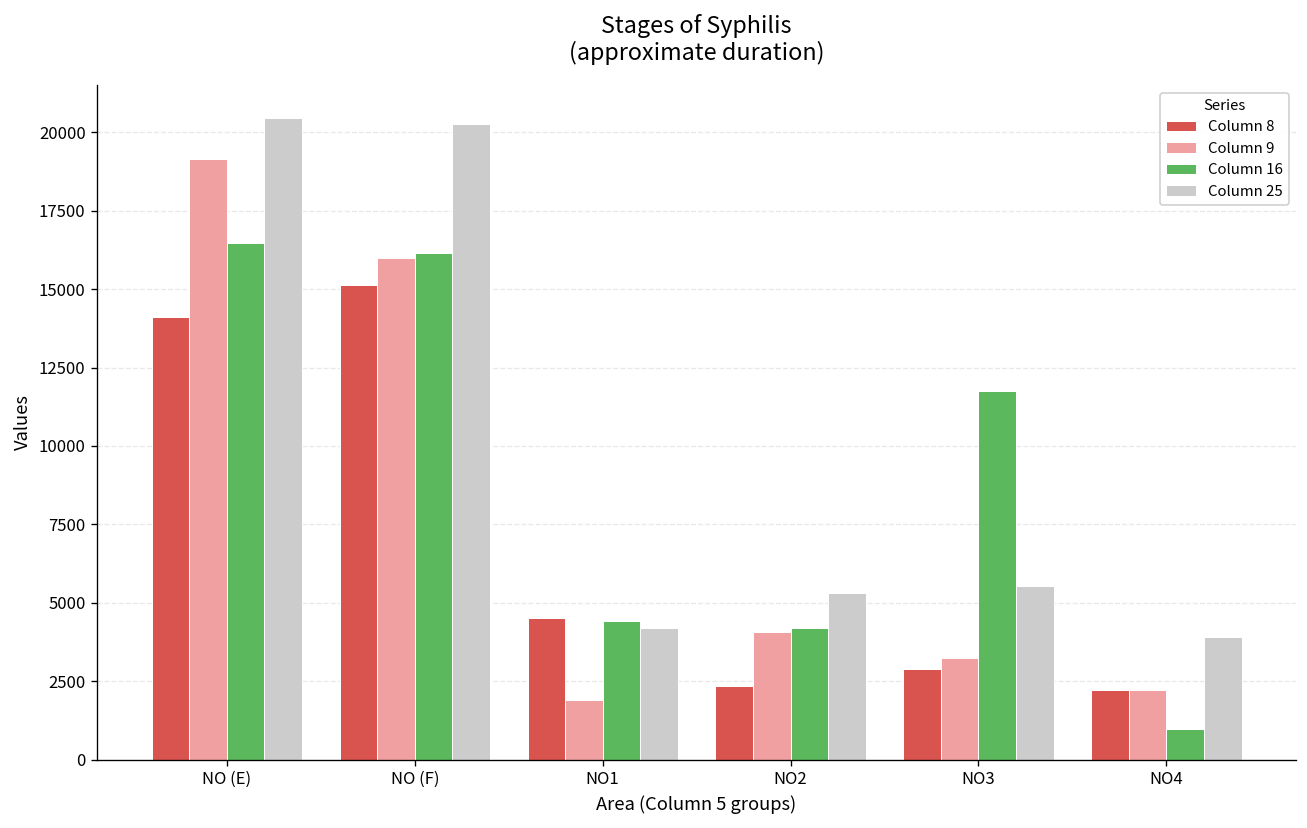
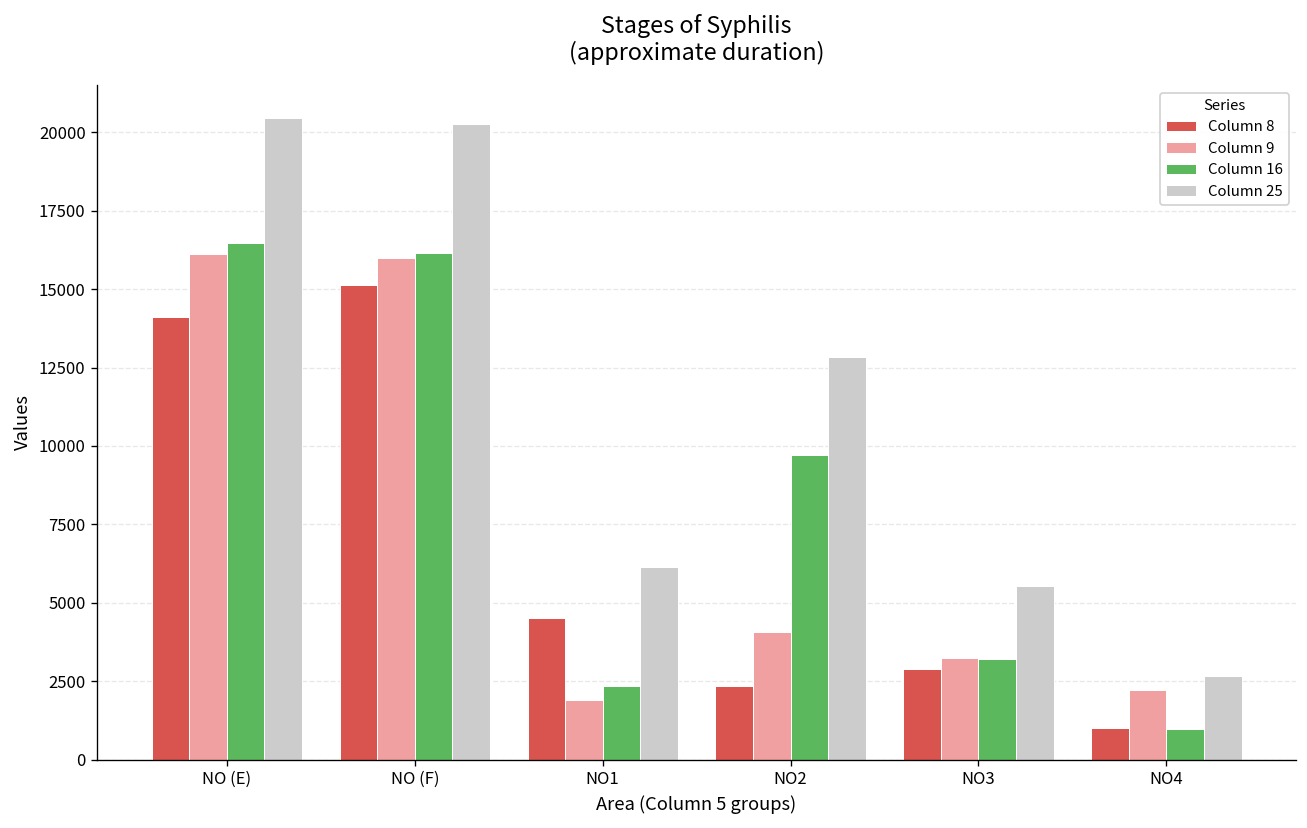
Column 9, NO (E): 19200 -> 16100
Column 16, NO1: 4400 -> 2400
Column 25, NO1: 4200 -> 6100
Column 16, NO2: 4200 -> 9700
Column 25, NO2: 5300 -> 12800
Column 16, NO3: 11800 -> 3200
Column 8, NO4: 2200 -> 1000
Column 25, NO4: 3900 -> 2700
